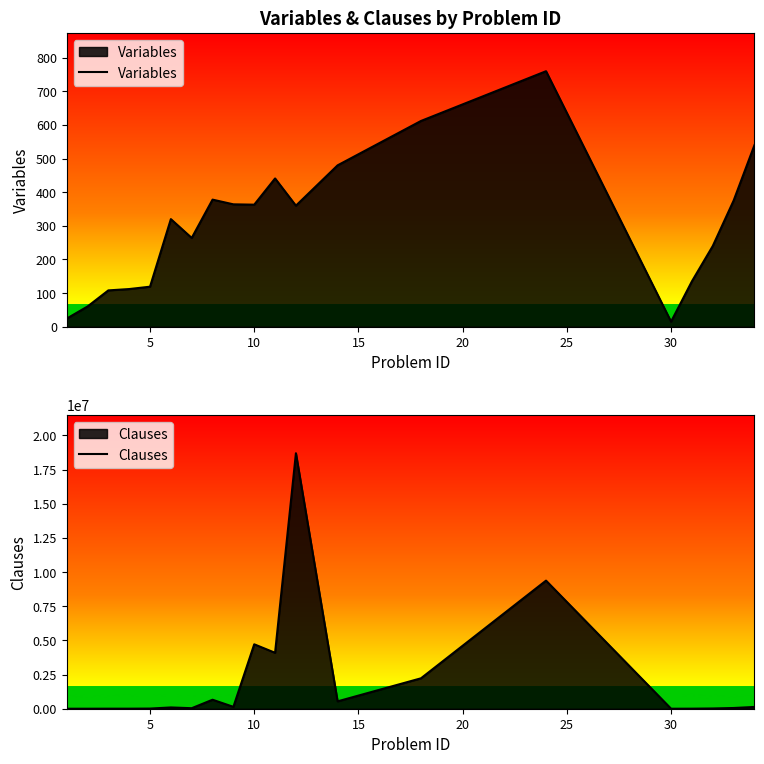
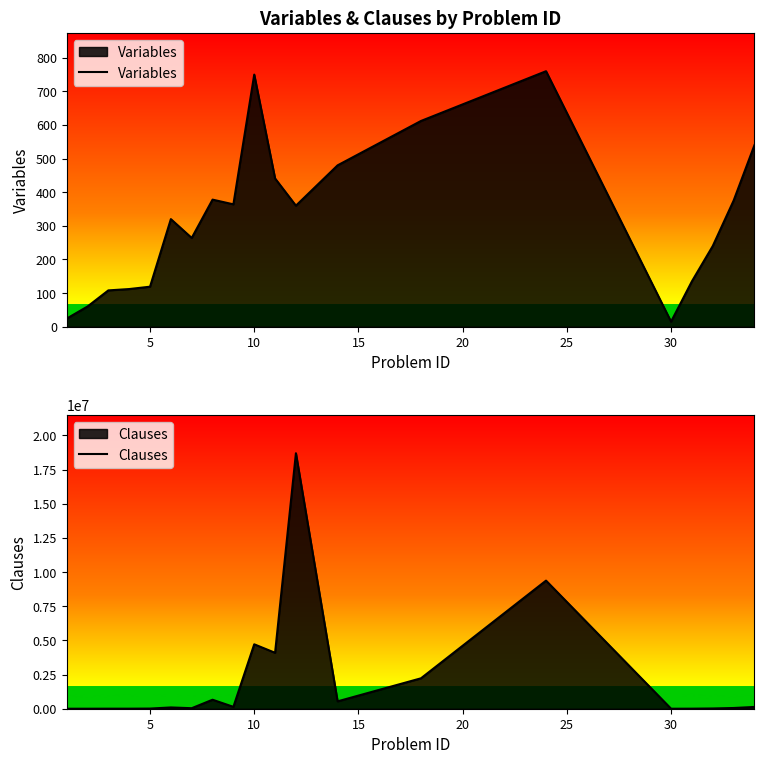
Variables & Clauses by Problem ID, 10: 360 -> 750
